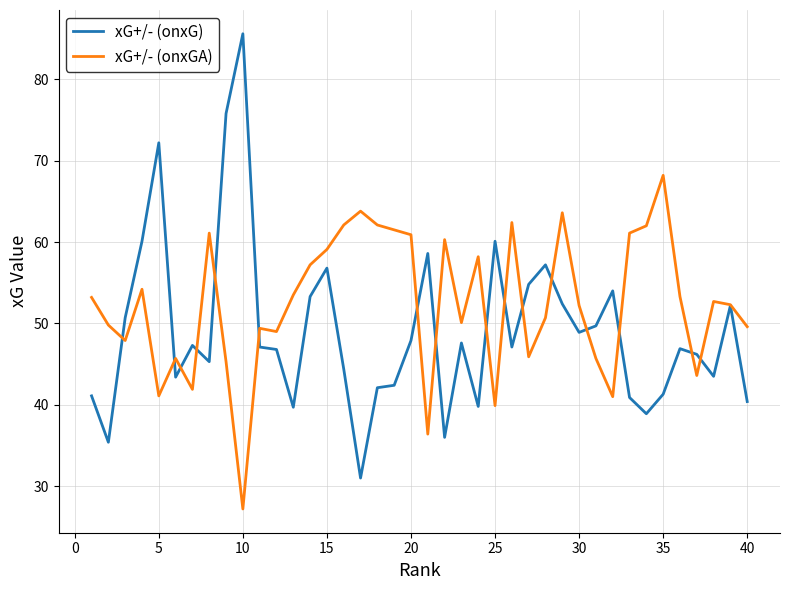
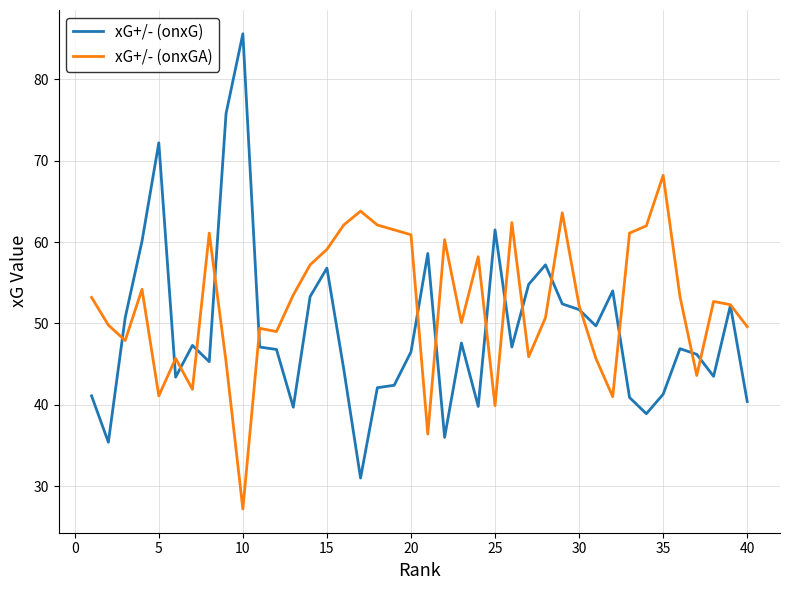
xG+/- (onxG), 20: 48 -> 47
xG+/- (onxG), 25: 60 -> 62
xG+/- (onxG), 30: 49 -> 52
